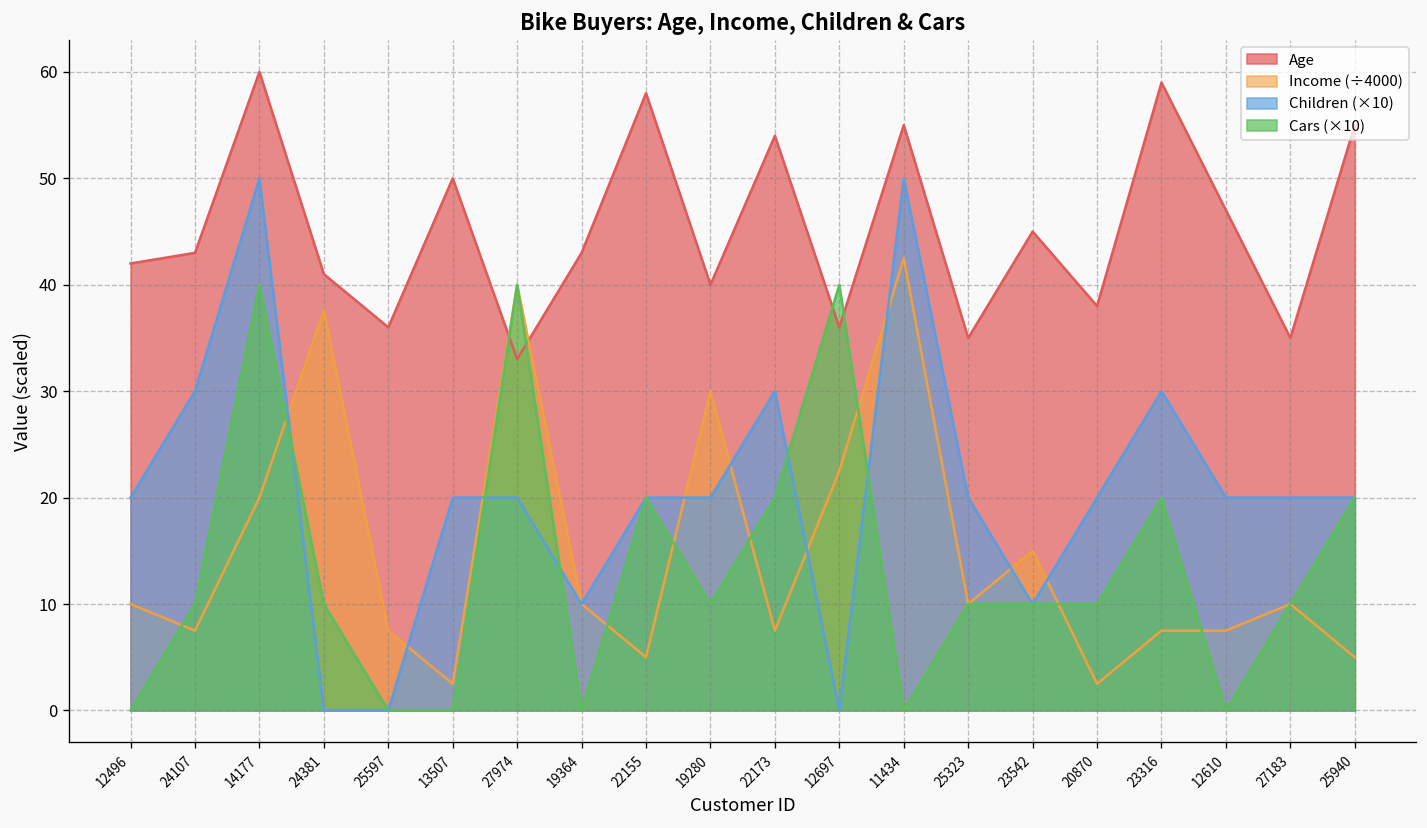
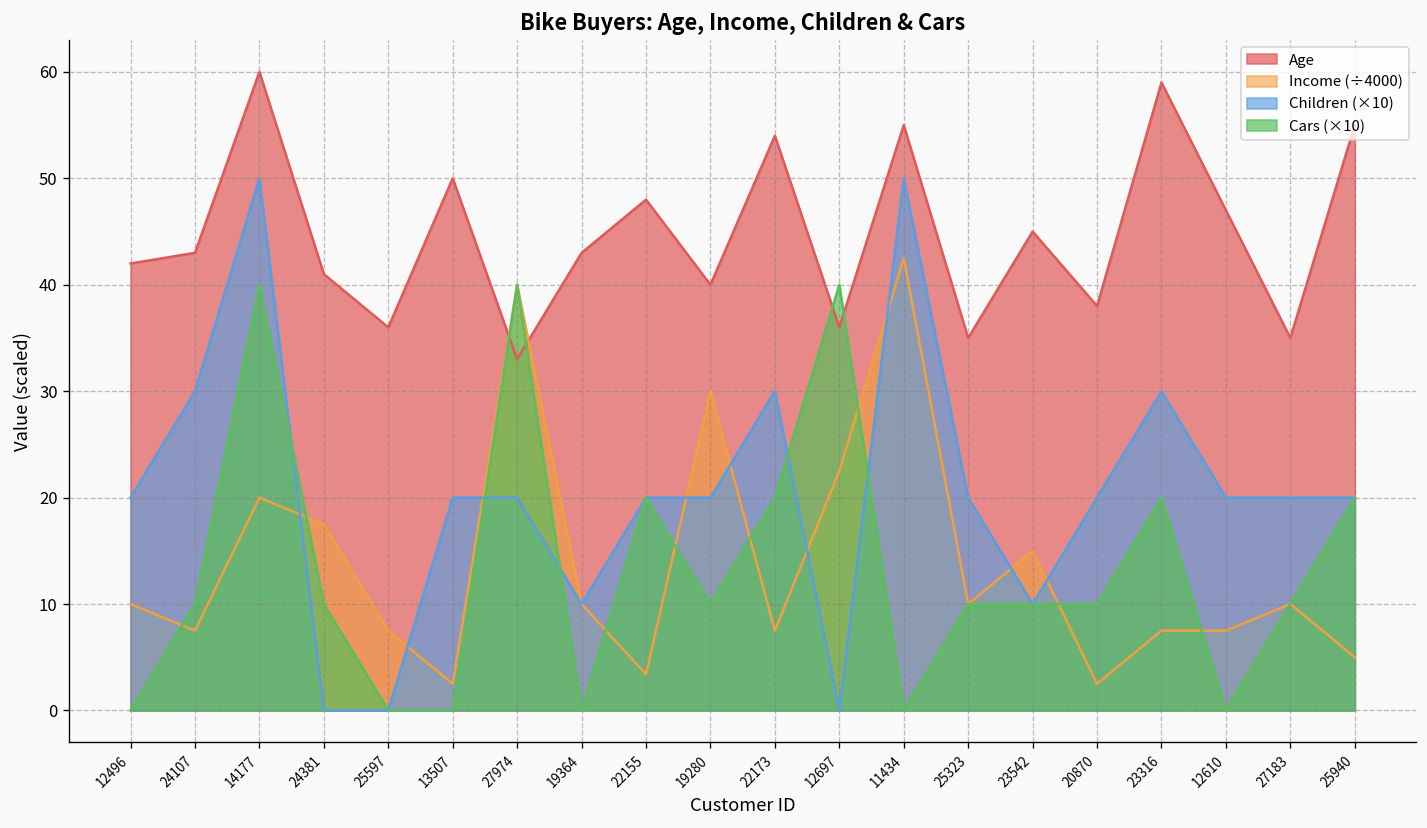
Income (÷4000), 24381: 38 -> 18
Age, 22155: 58 -> 48
Income (÷4000), 22155: 5 -> 3
